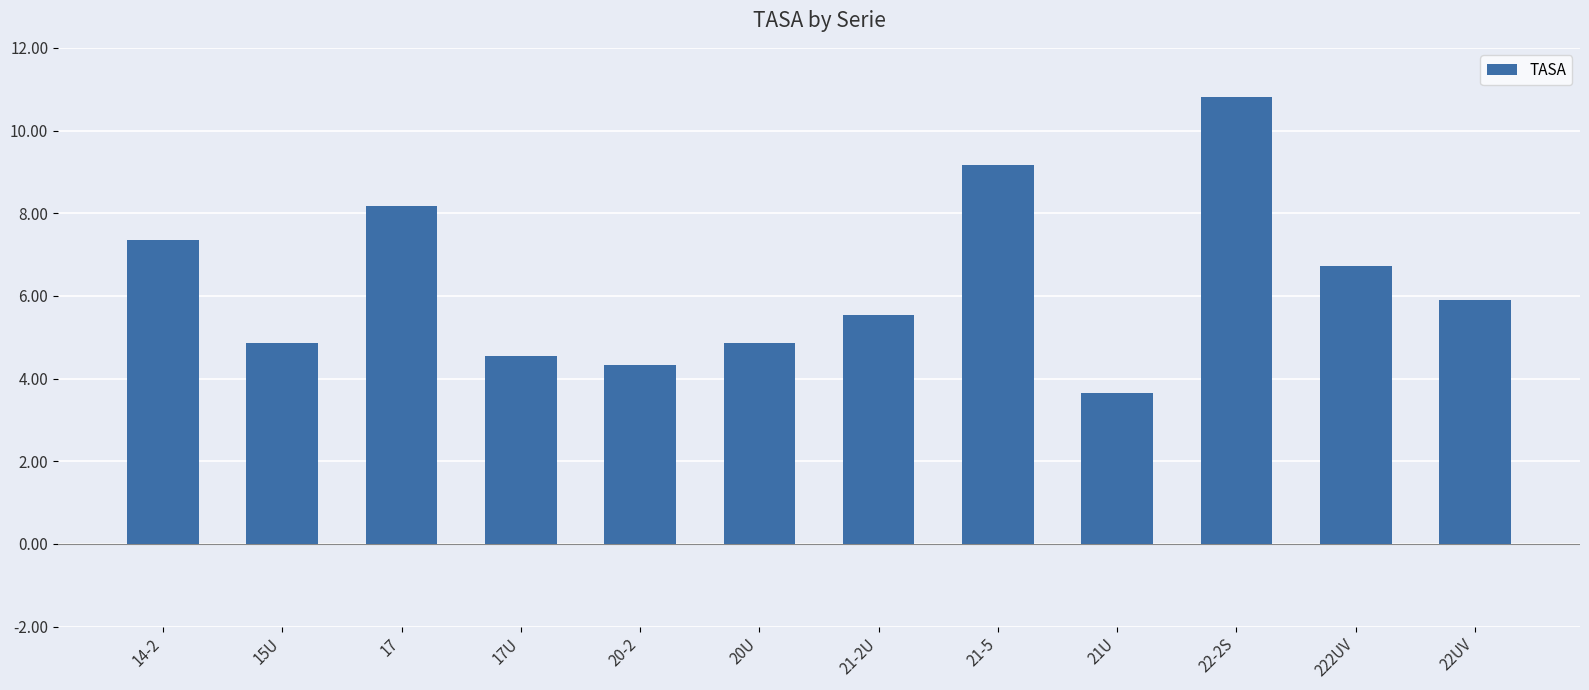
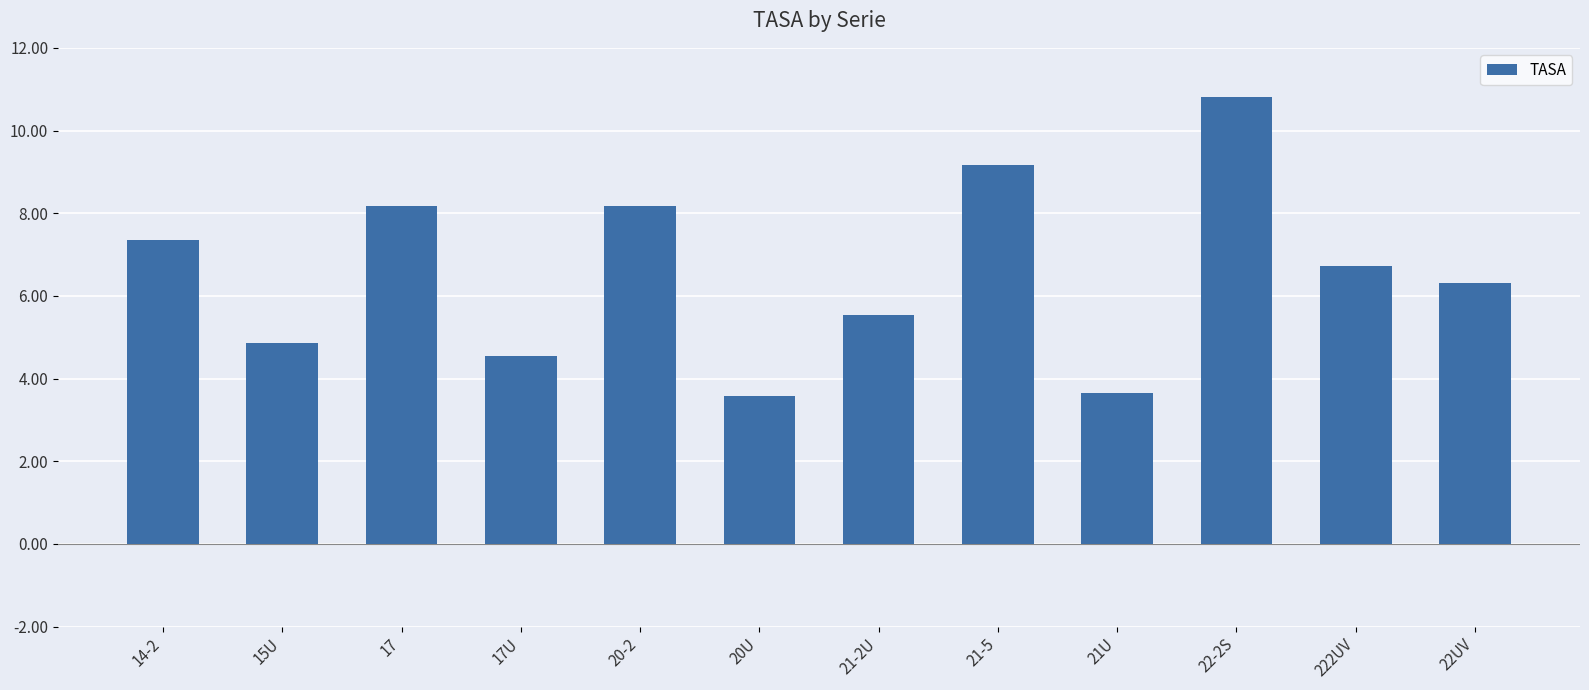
20-2: 4.3 -> 8.2
20U: 4.9 -> 3.6
22UV: 5.9 -> 6.3
